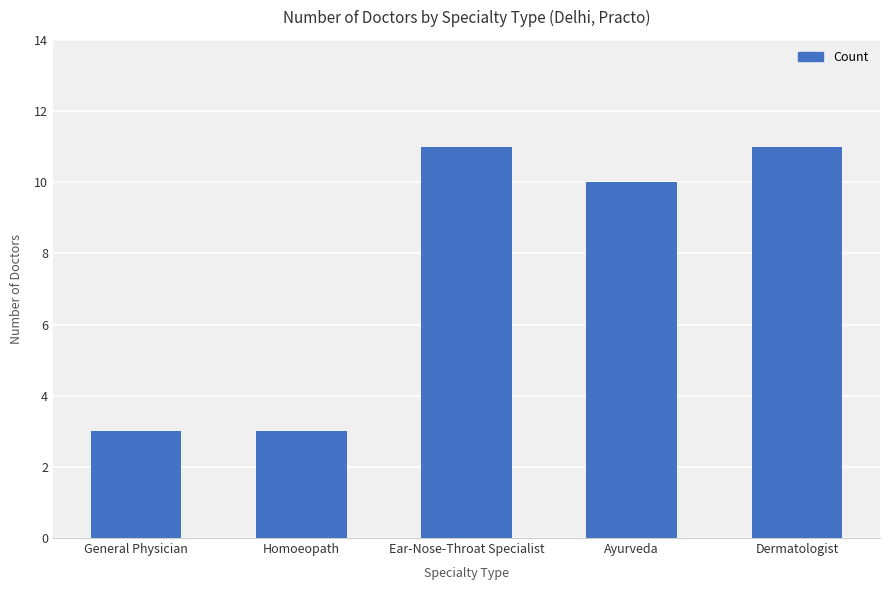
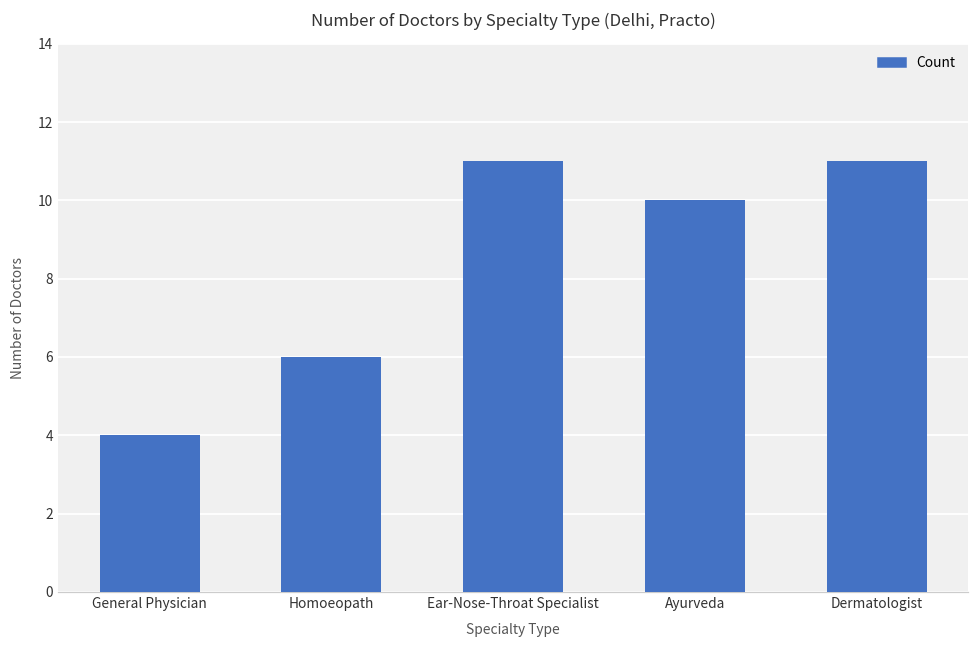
General Physician: 3 -> 4
Homoeopath: 3 -> 6
